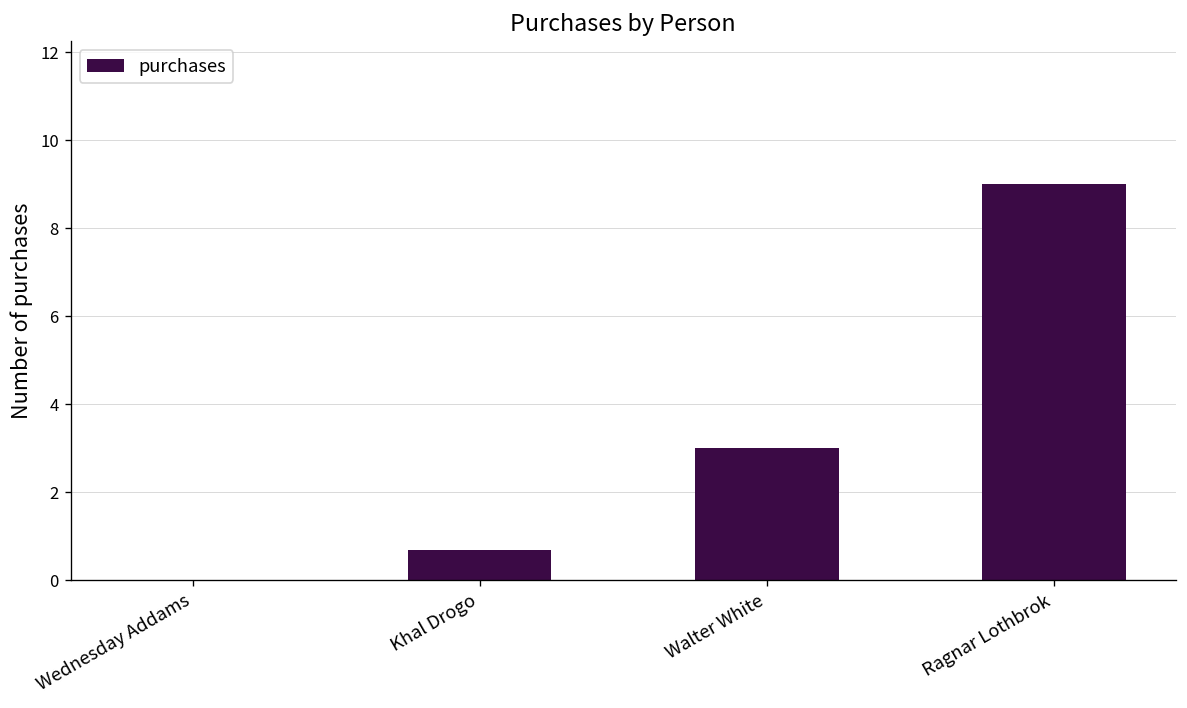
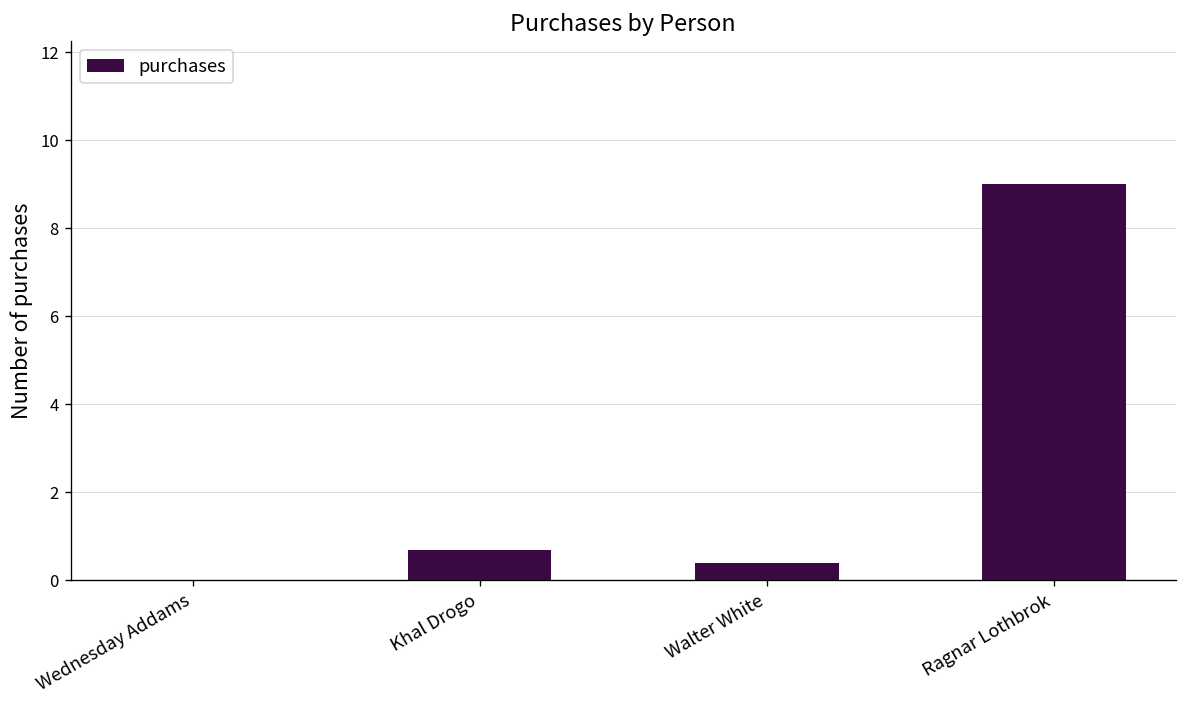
Walter White: 3.0 -> 0.4
